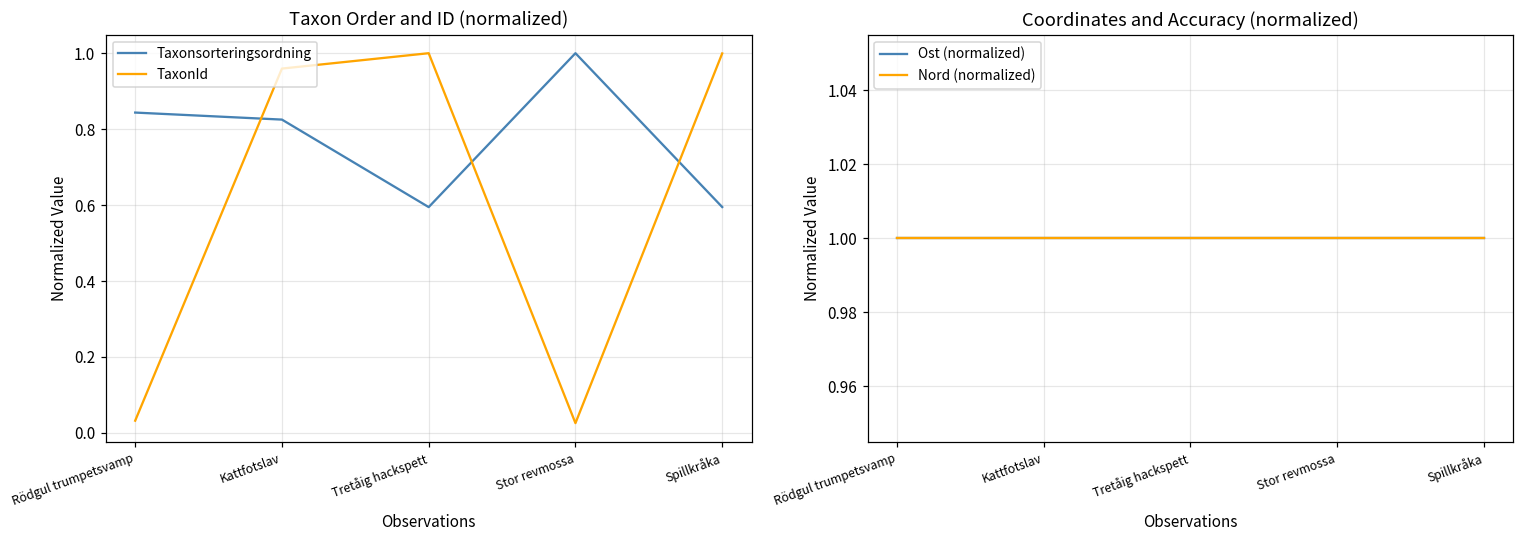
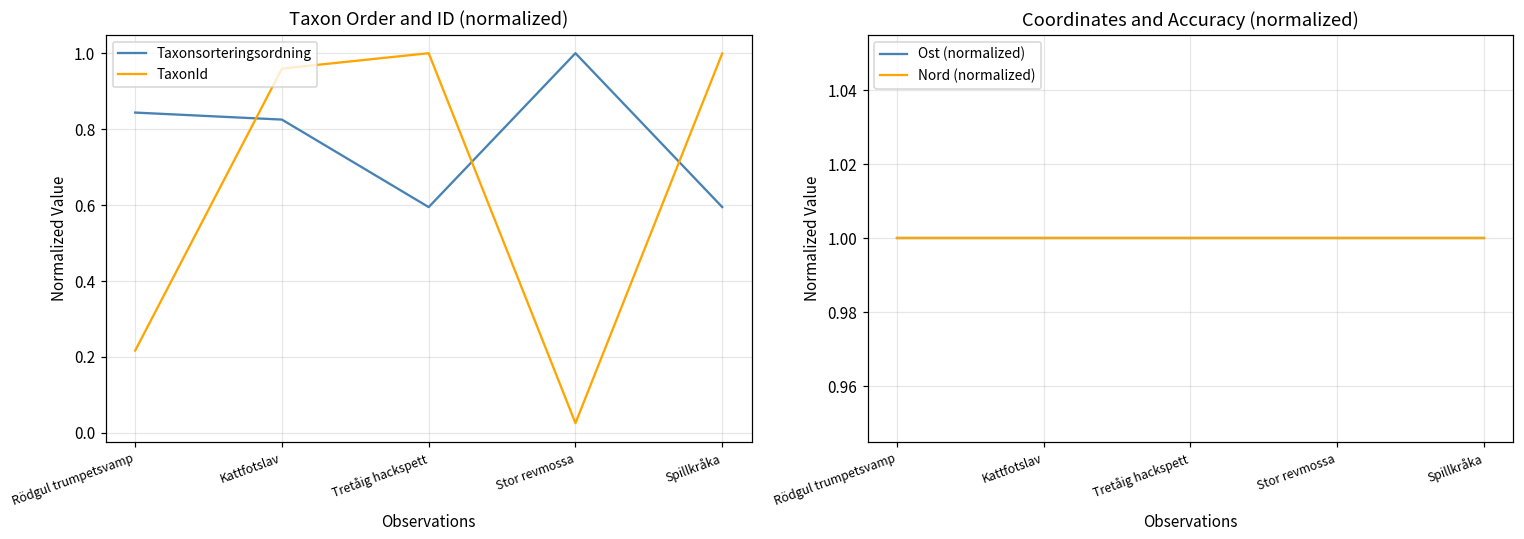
Taxon Order and ID (normalized), TaxonId, Rödgul trumpetsvamp: 0.03 -> 0.22
